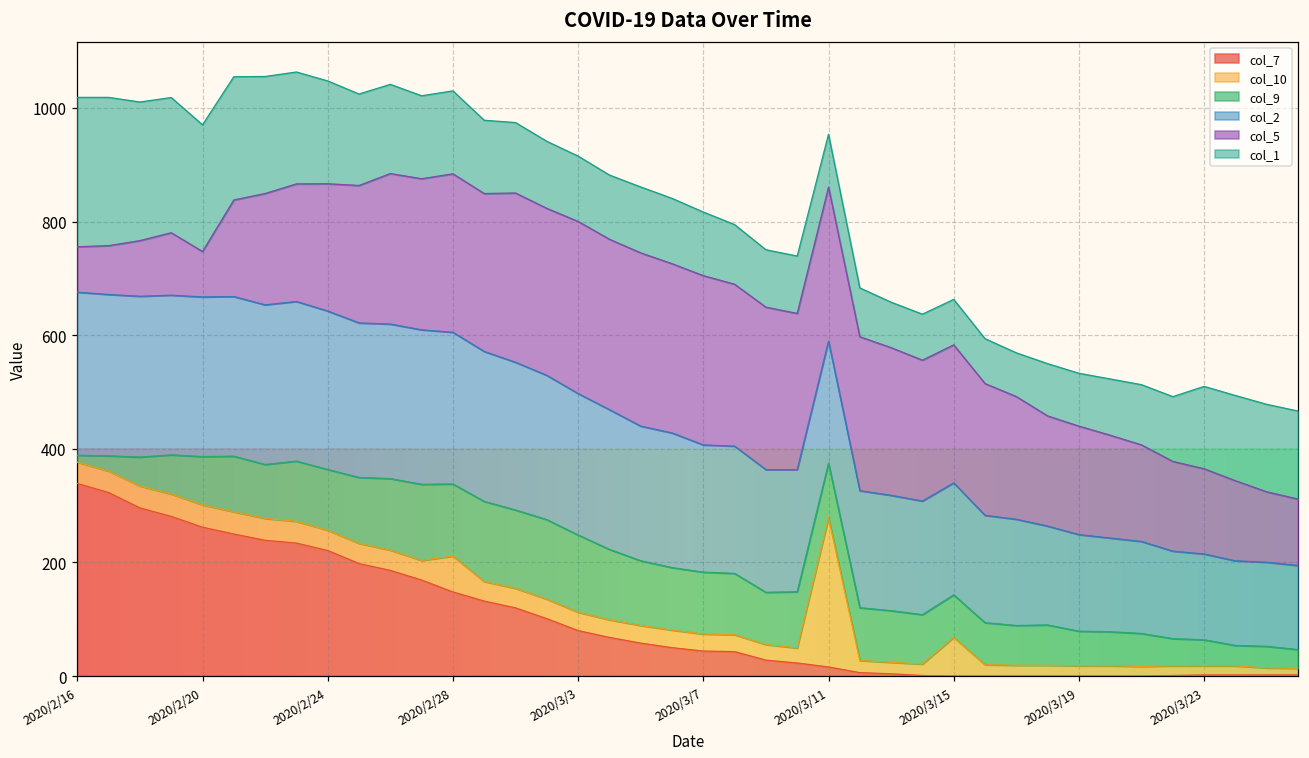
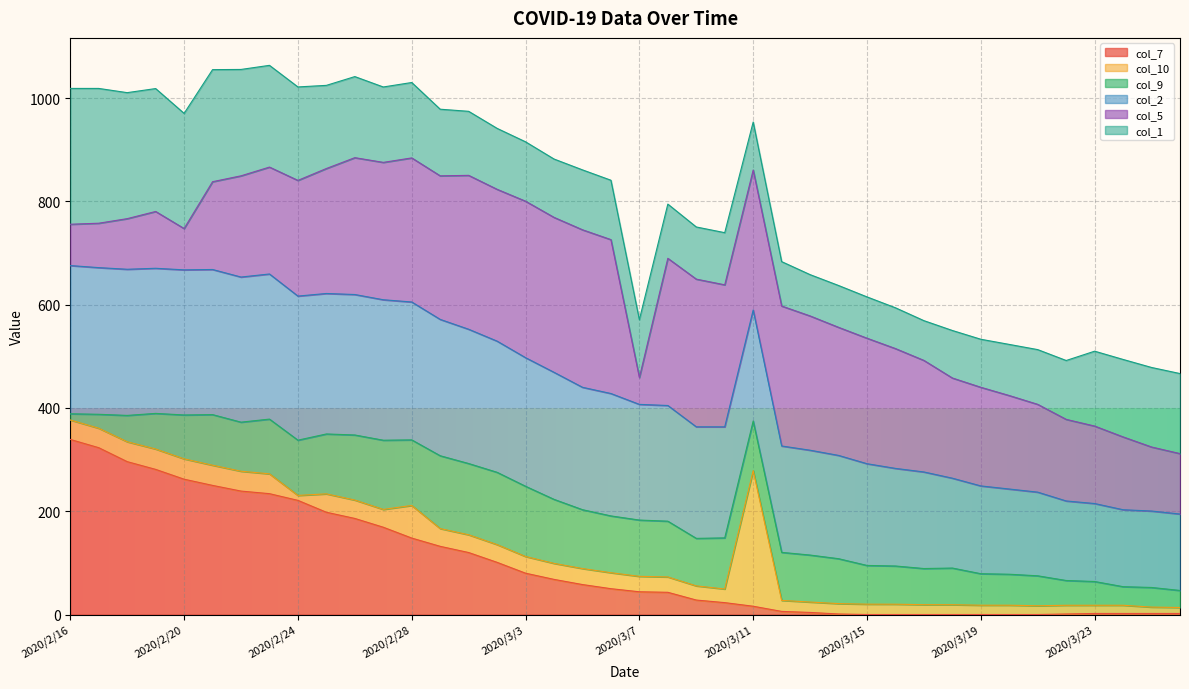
col_10, 2020/2/24: 40 -> 10
col_5, 2020/3/7: 300 -> 50
col_10, 2020/3/15: 70 -> 20
